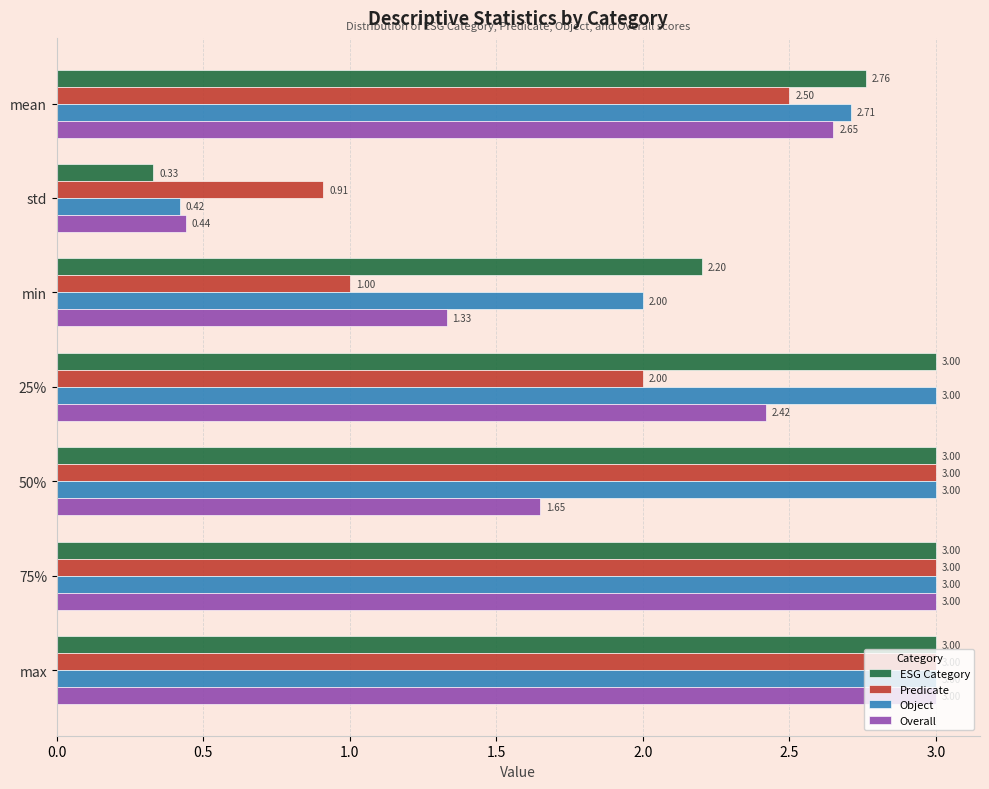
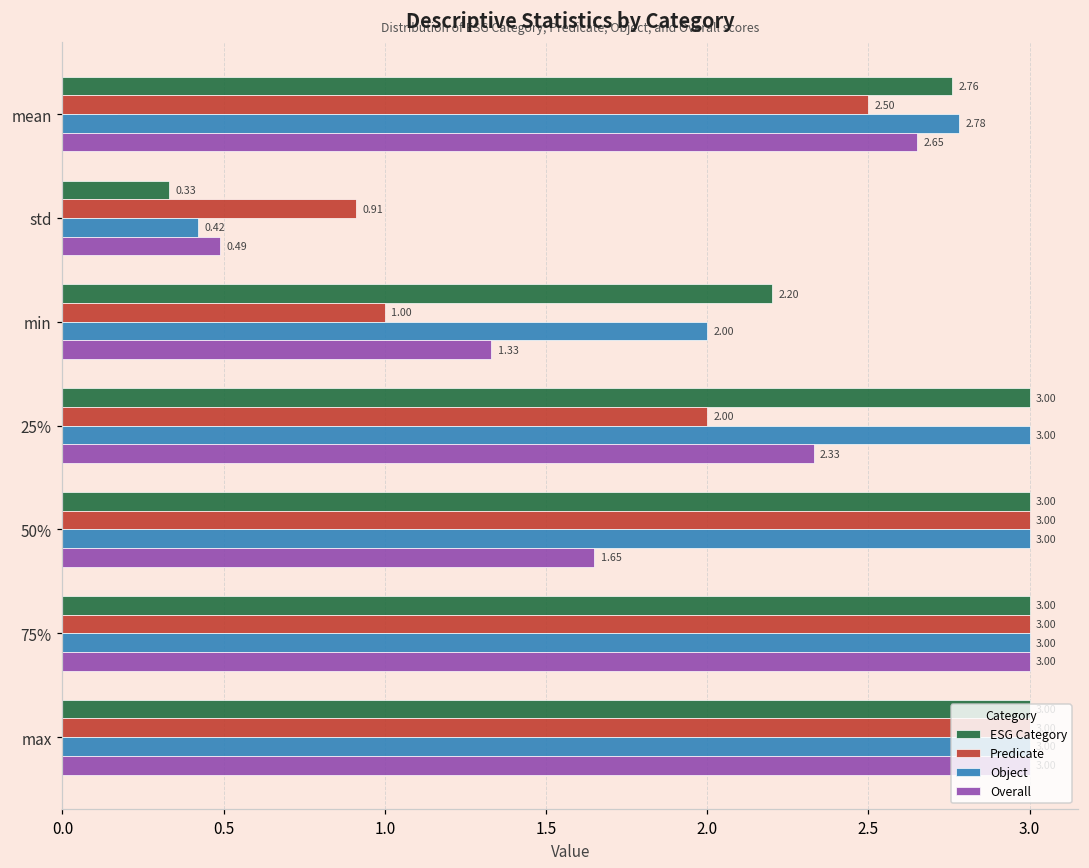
Object, mean: 2.71 -> 2.78
Overall, std: 0.44 -> 0.49
Overall, 25%: 2.42 -> 2.33
